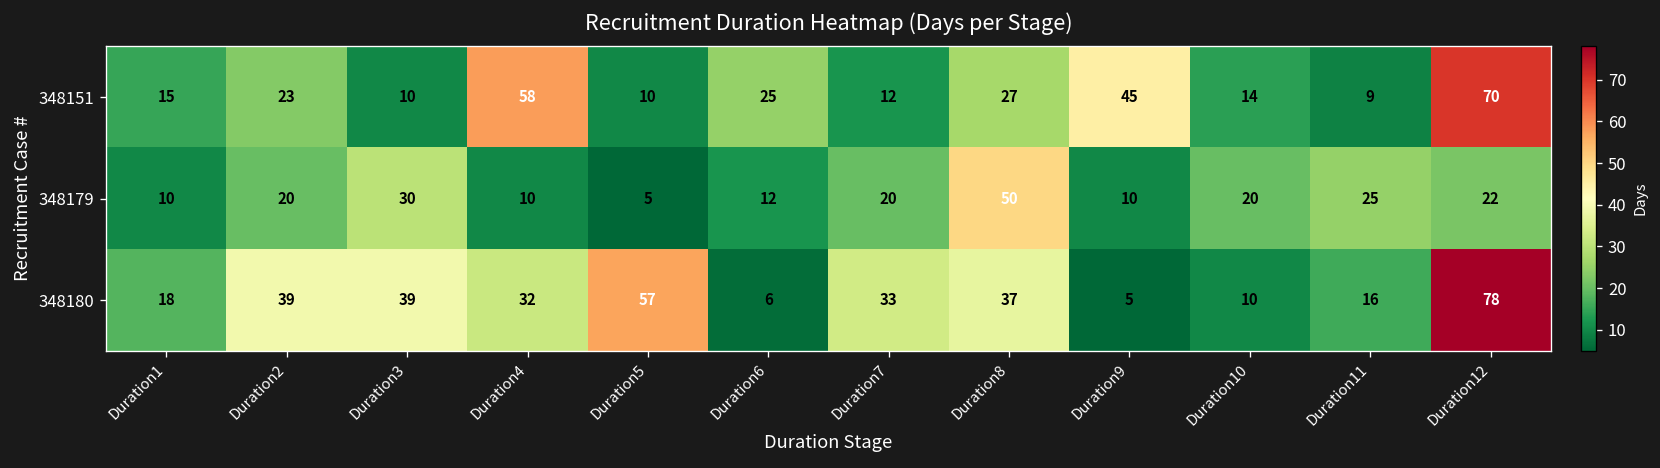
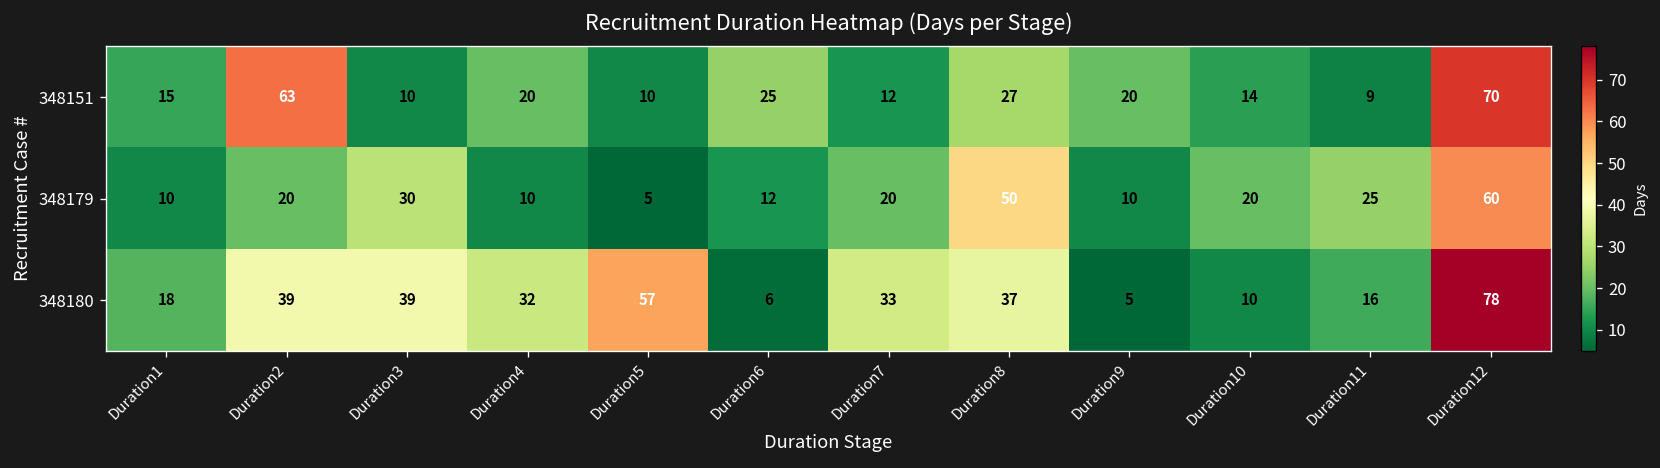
348151, Duration2: 23 -> 63
348151, Duration4: 58 -> 20
348151, Duration9: 45 -> 20
348179, Duration12: 22 -> 60
